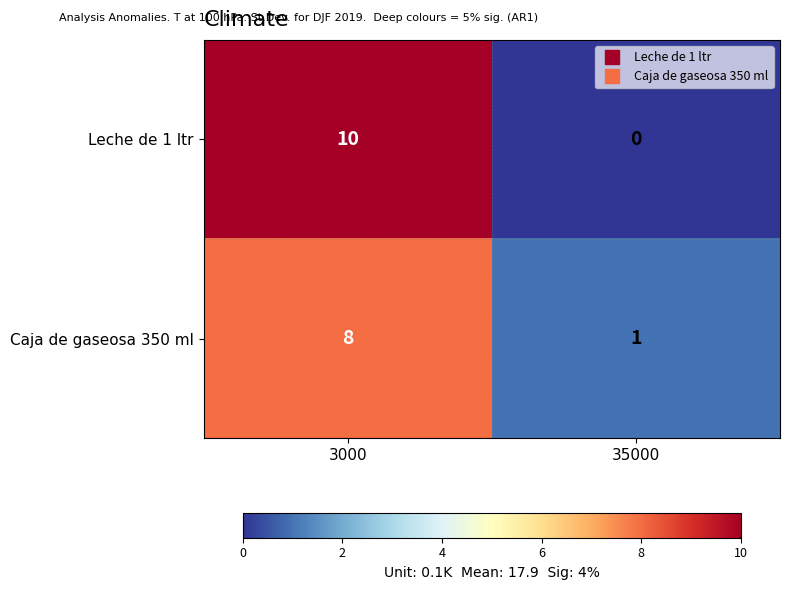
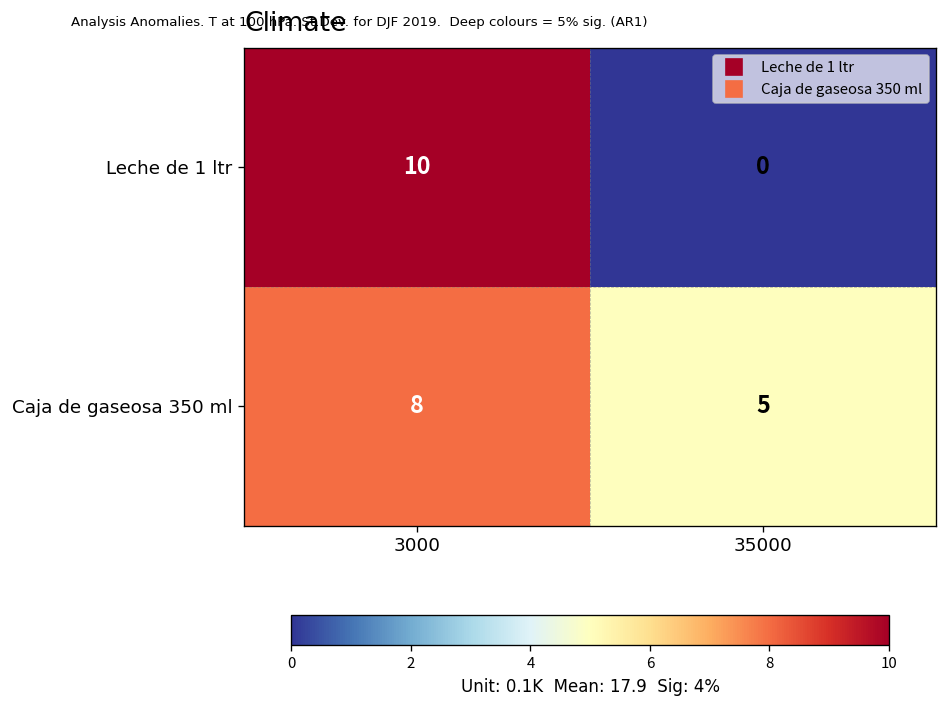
Caja de gaseosa 350 ml, 35000: 1 -> 5
